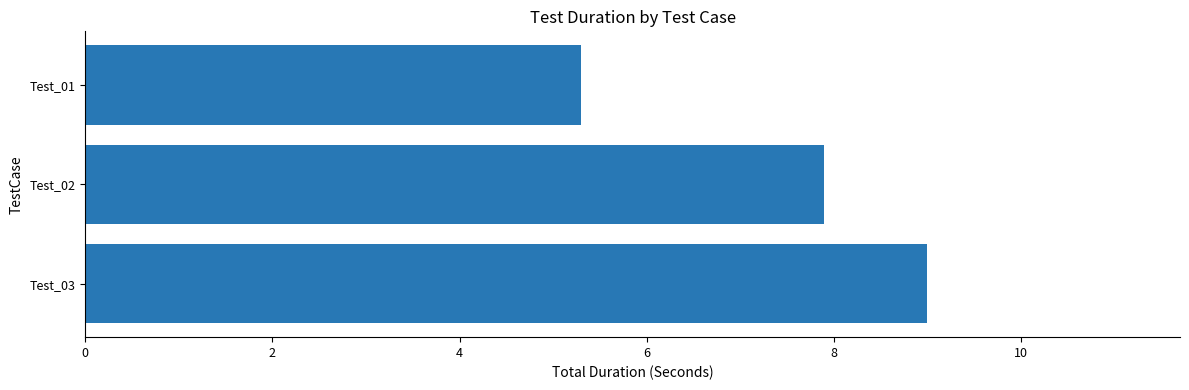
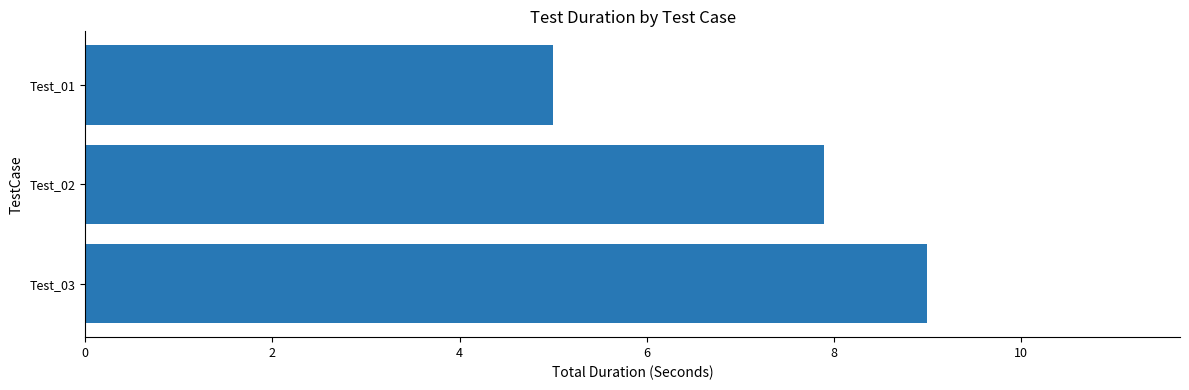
Test_01: 5.3 -> 5.0
